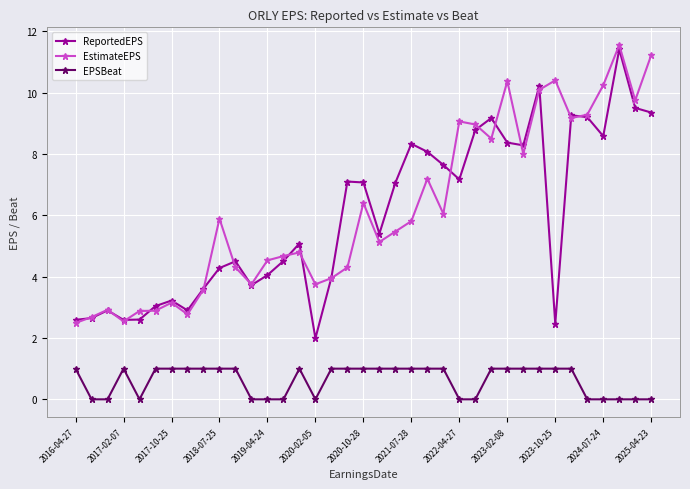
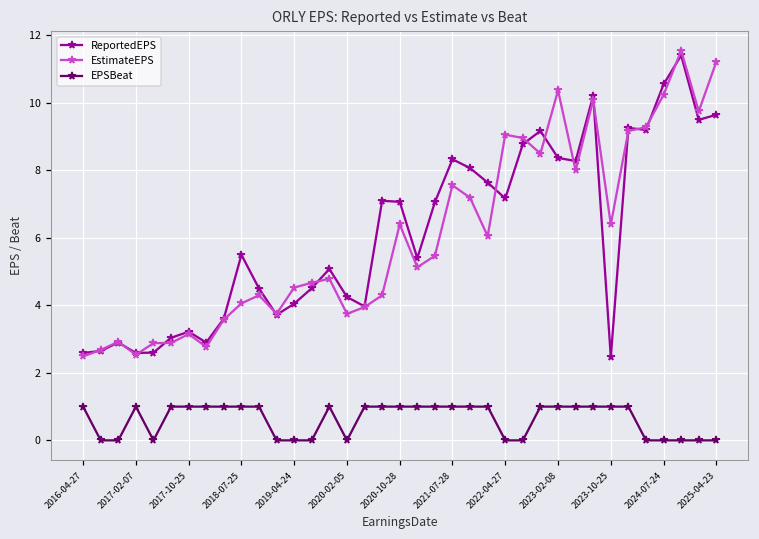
ReportedEPS, 2018-07-25: 4.3 -> 5.5
EstimateEPS, 2018-07-25: 5.9 -> 4.1
ReportedEPS, 2020-02-05: 2.0 -> 4.3
EstimateEPS, 2021-07-28: 5.8 -> 7.6
EstimateEPS, 2023-10-25: 10.4 -> 6.4
ReportedEPS, 2024-07-24: 8.6 -> 10.6
ReportedEPS, 2025-04-23: 9.4 -> 9.7
